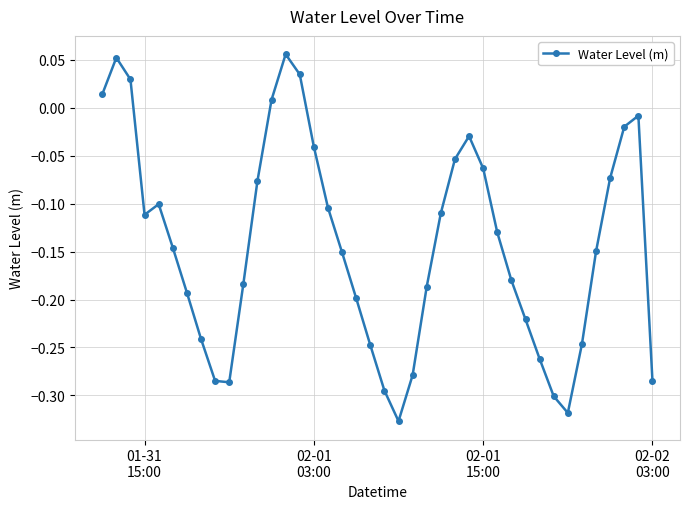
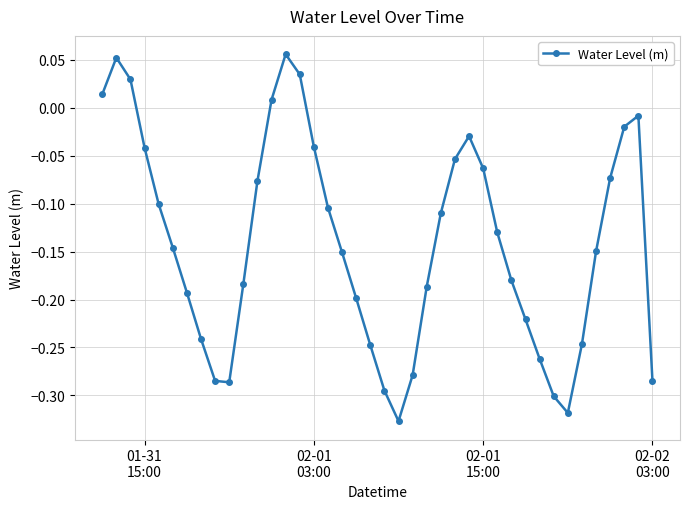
01-31 15:00: -0.11 -> -0.04
